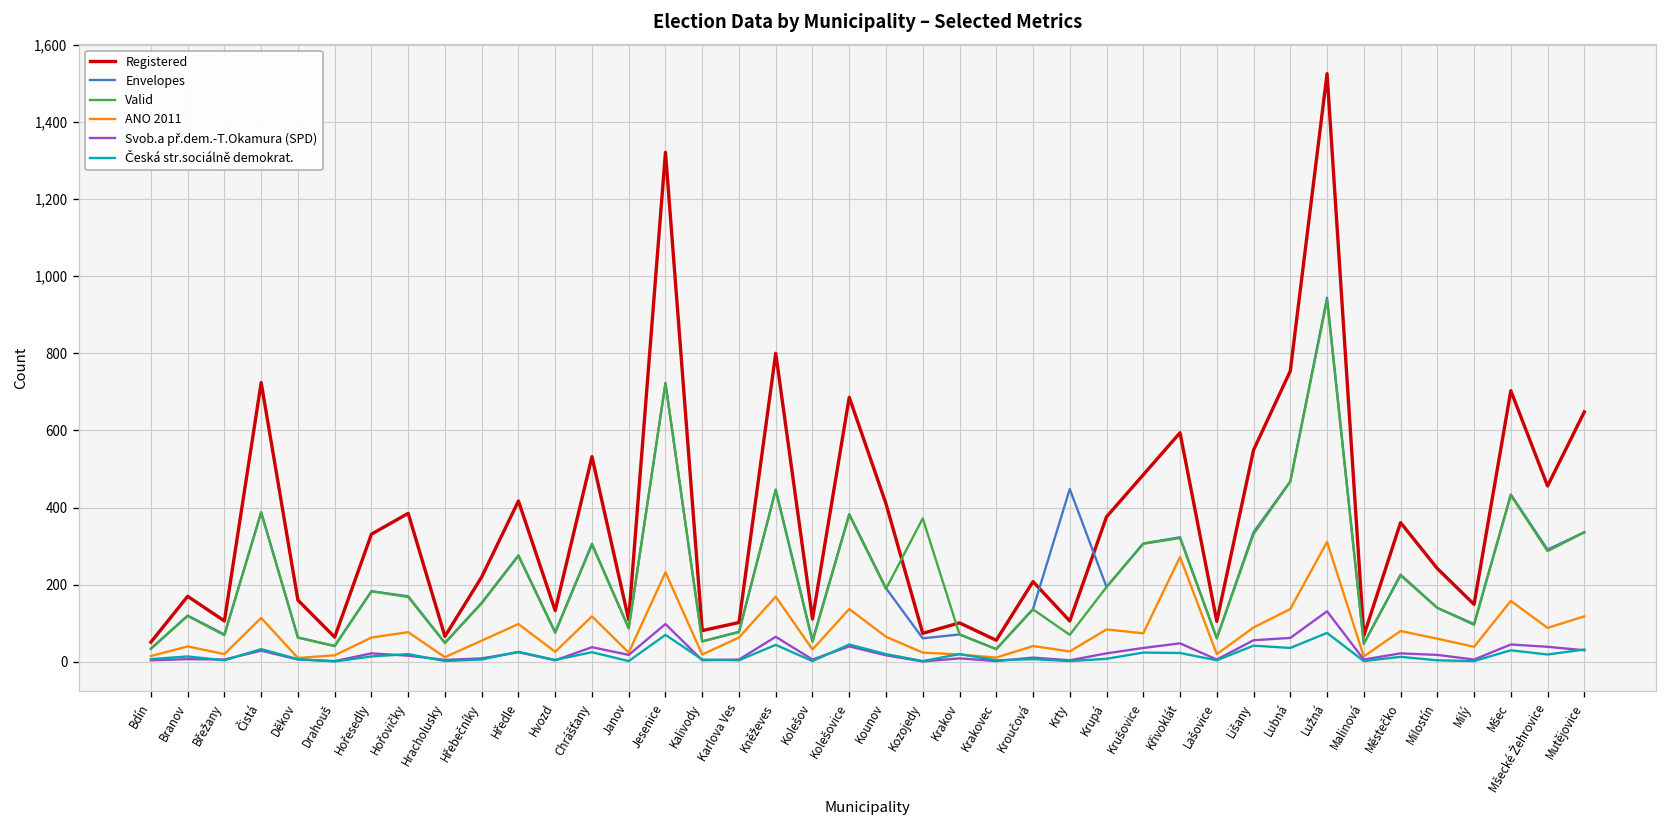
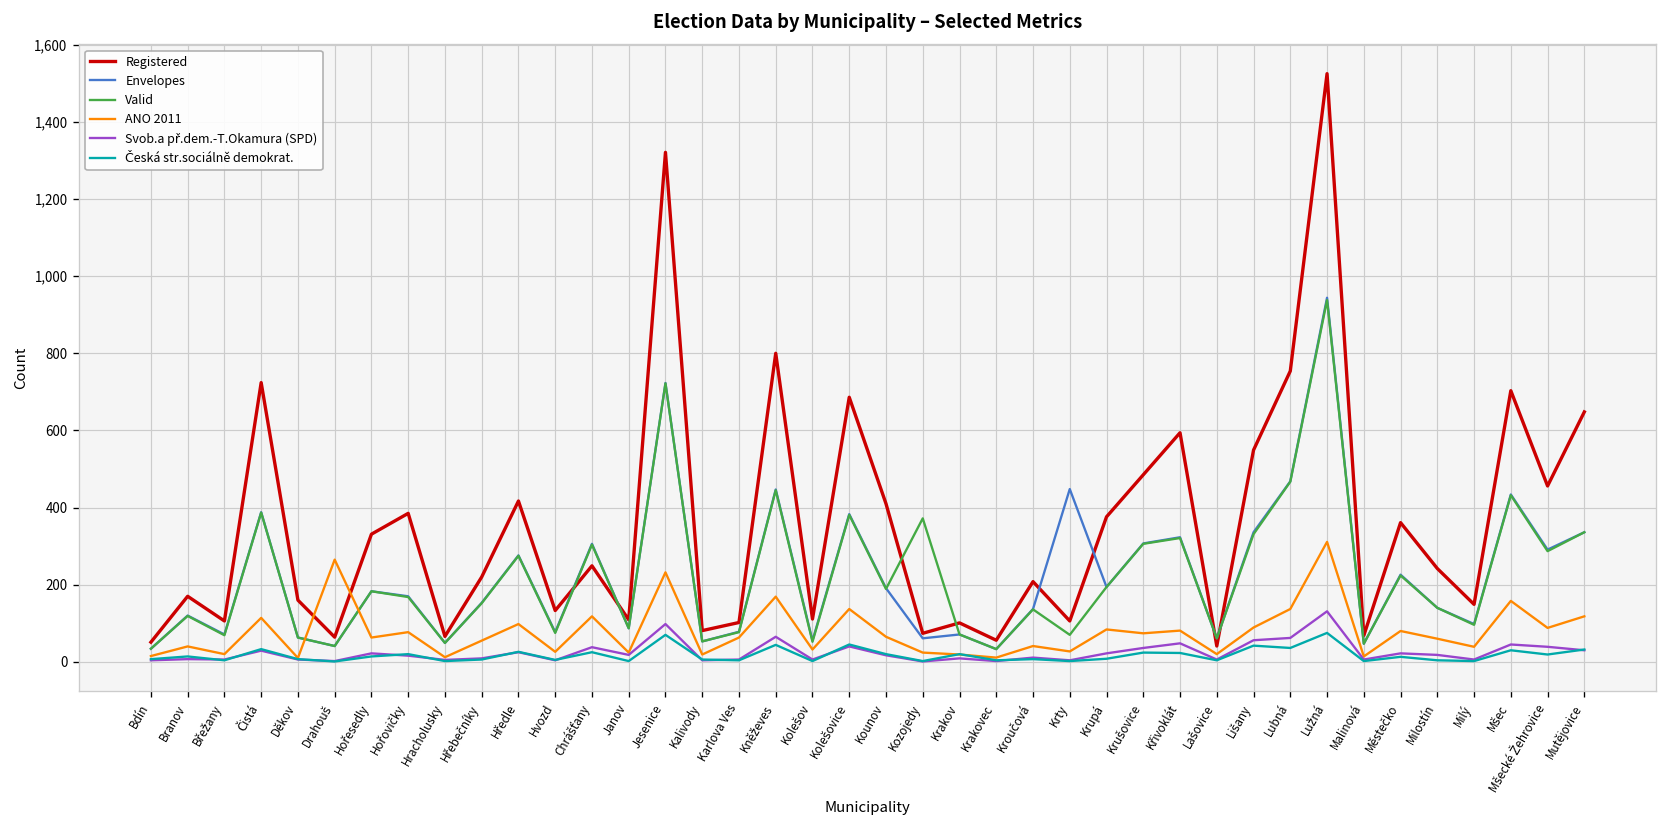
ANO 2011, Drahouš: 20 -> 270
Registered, Chrášťany: 530 -> 250
ANO 2011, Křivoklát: 270 -> 80
Registered, Lašovice: 110 -> 40
